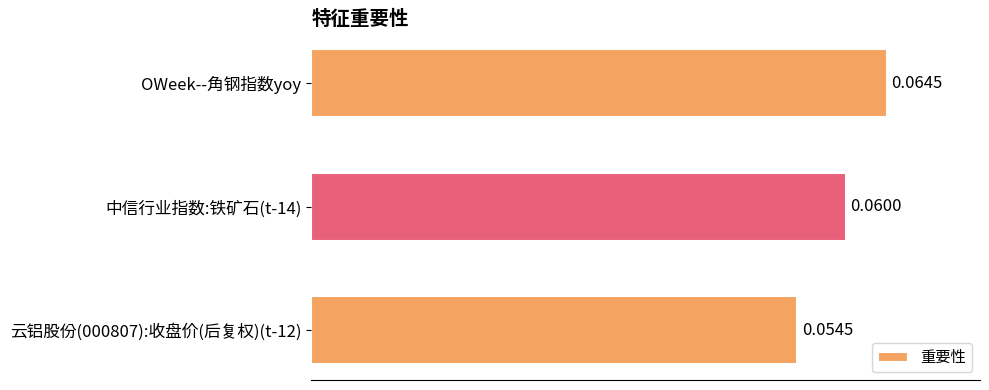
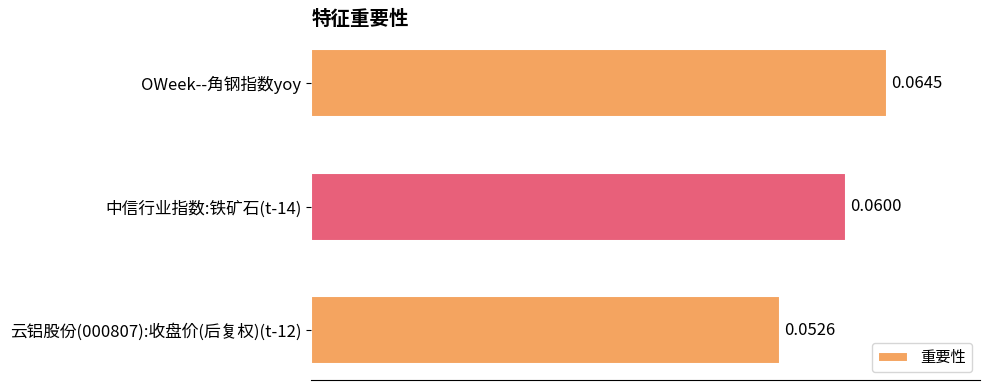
云铝股份(000807):收盘价(后复权)(t-12): 0.0545 -> 0.0526
